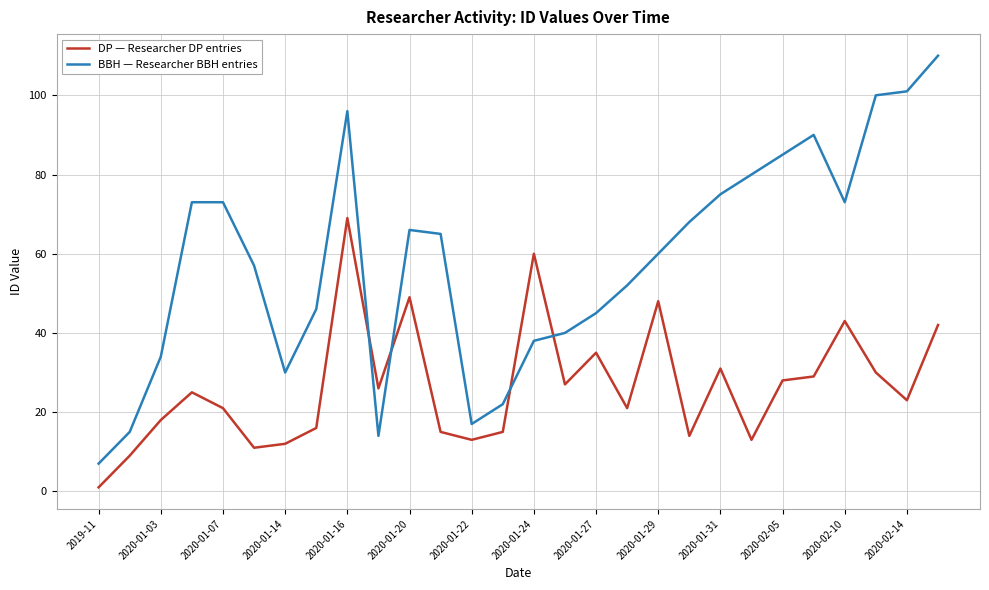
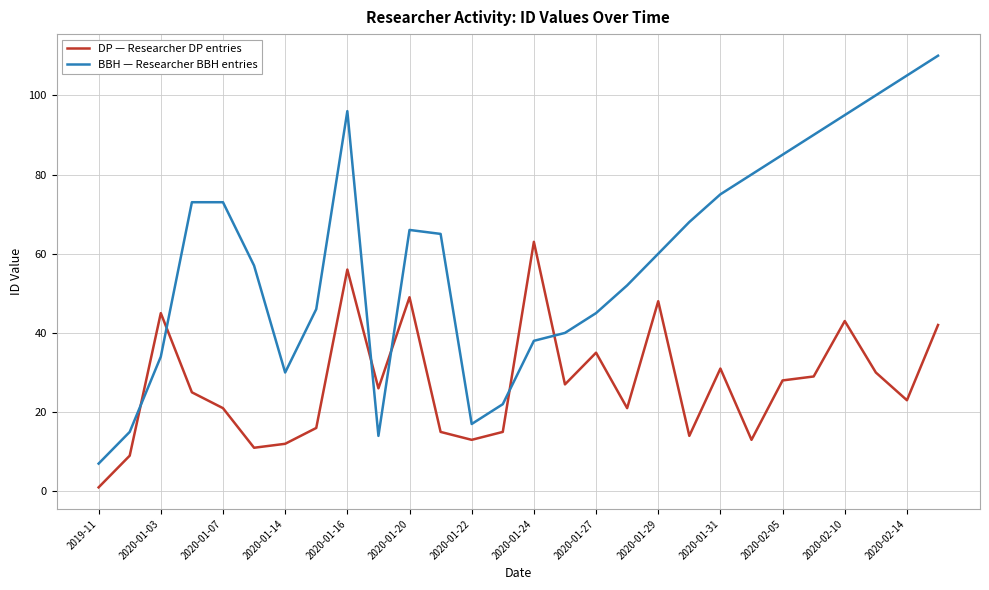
DP — Researcher DP entries, 2020-01-03: 18 -> 45
DP — Researcher DP entries, 2020-01-16: 69 -> 56
DP — Researcher DP entries, 2020-01-24: 60 -> 63
BBH — Researcher BBH entries, 2020-02-10: 73 -> 95
BBH — Researcher BBH entries, 2020-02-14: 101 -> 105
